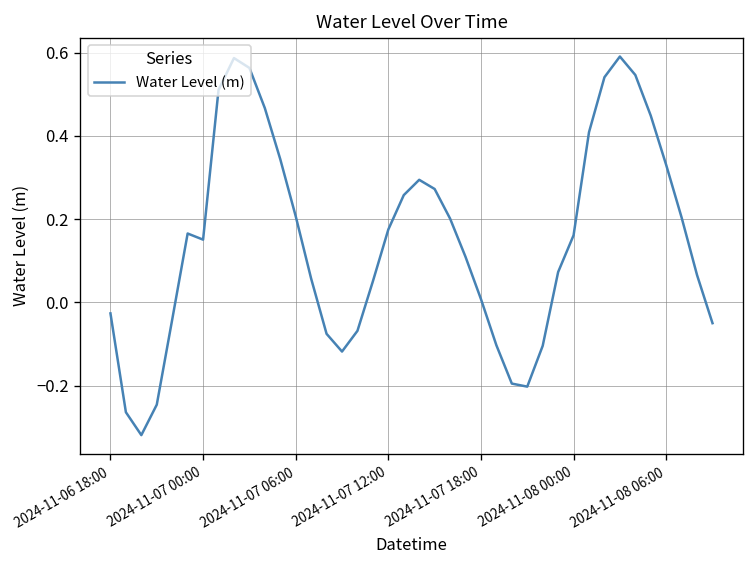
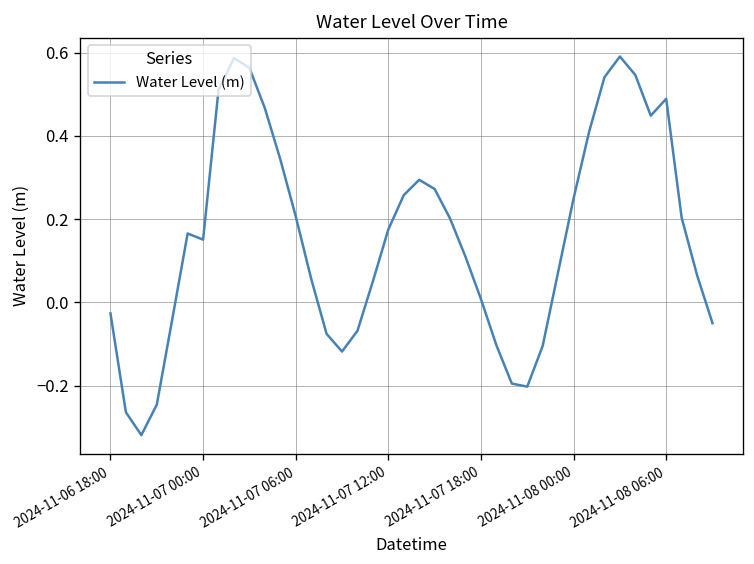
2024-11-08 00:00: 0.16 -> 0.25
2024-11-08 06:00: 0.33 -> 0.49
